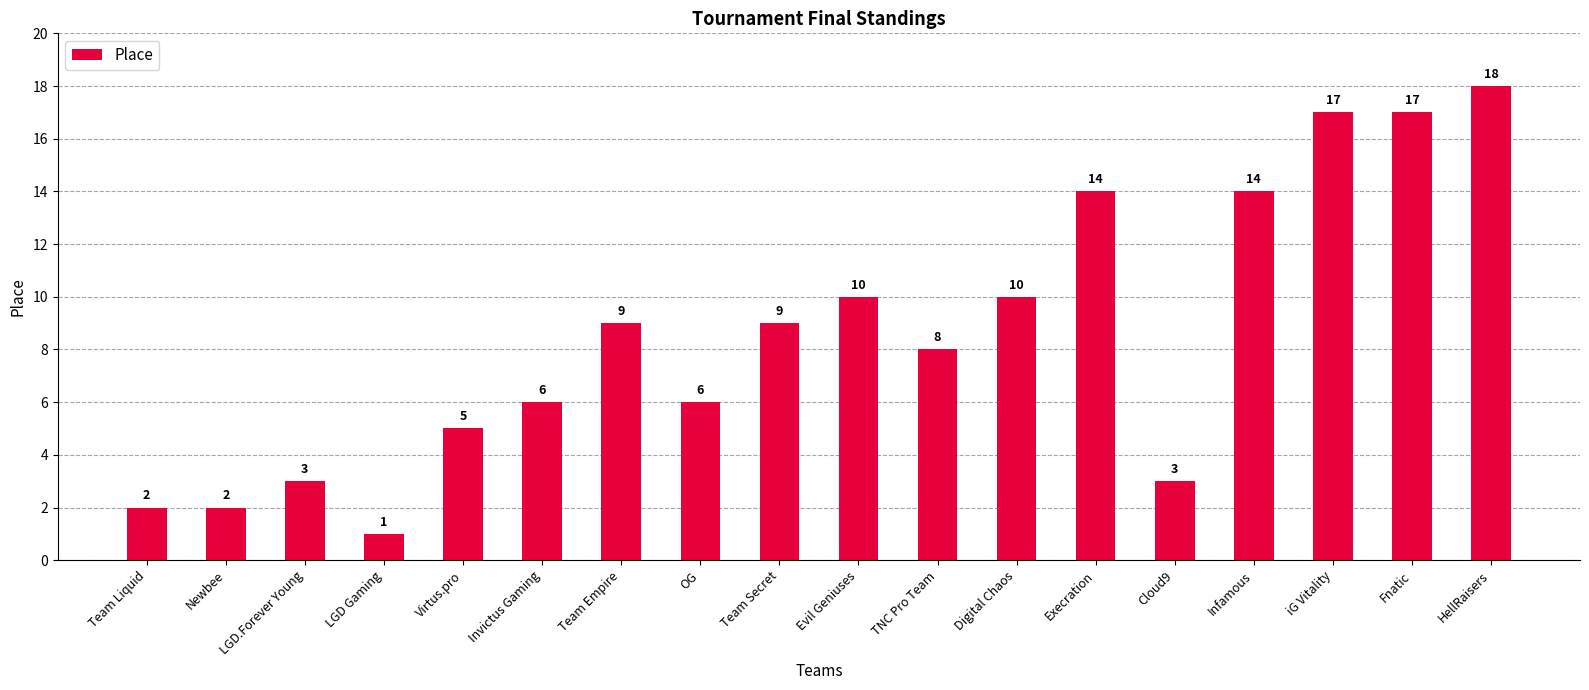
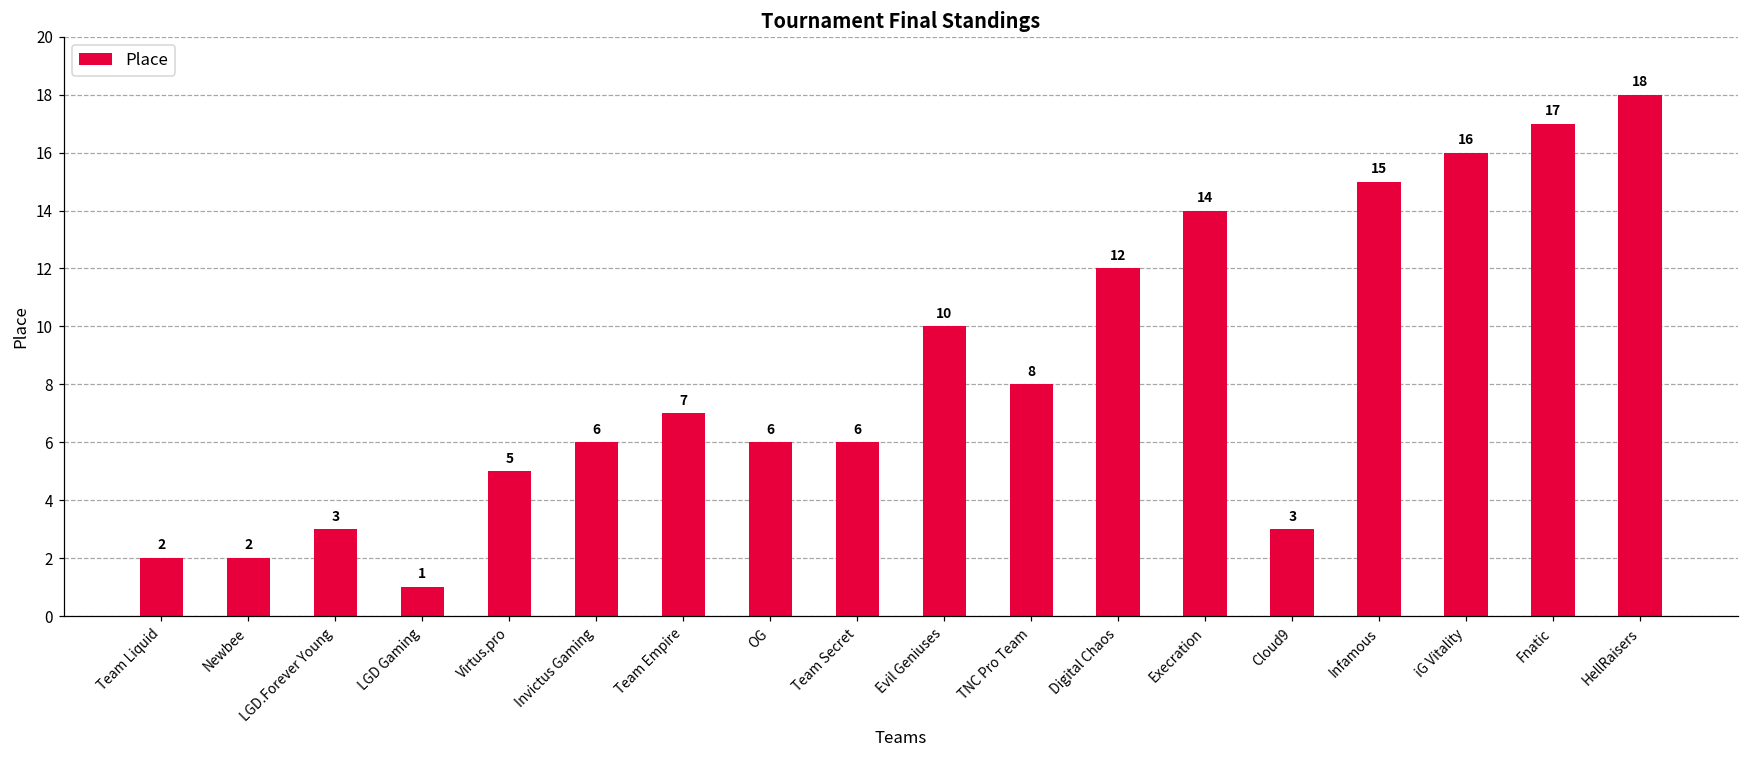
Team Empire: 9 -> 7
Team Secret: 9 -> 6
Digital Chaos: 10 -> 12
Infamous: 14 -> 15
iG Vitality: 17 -> 16
